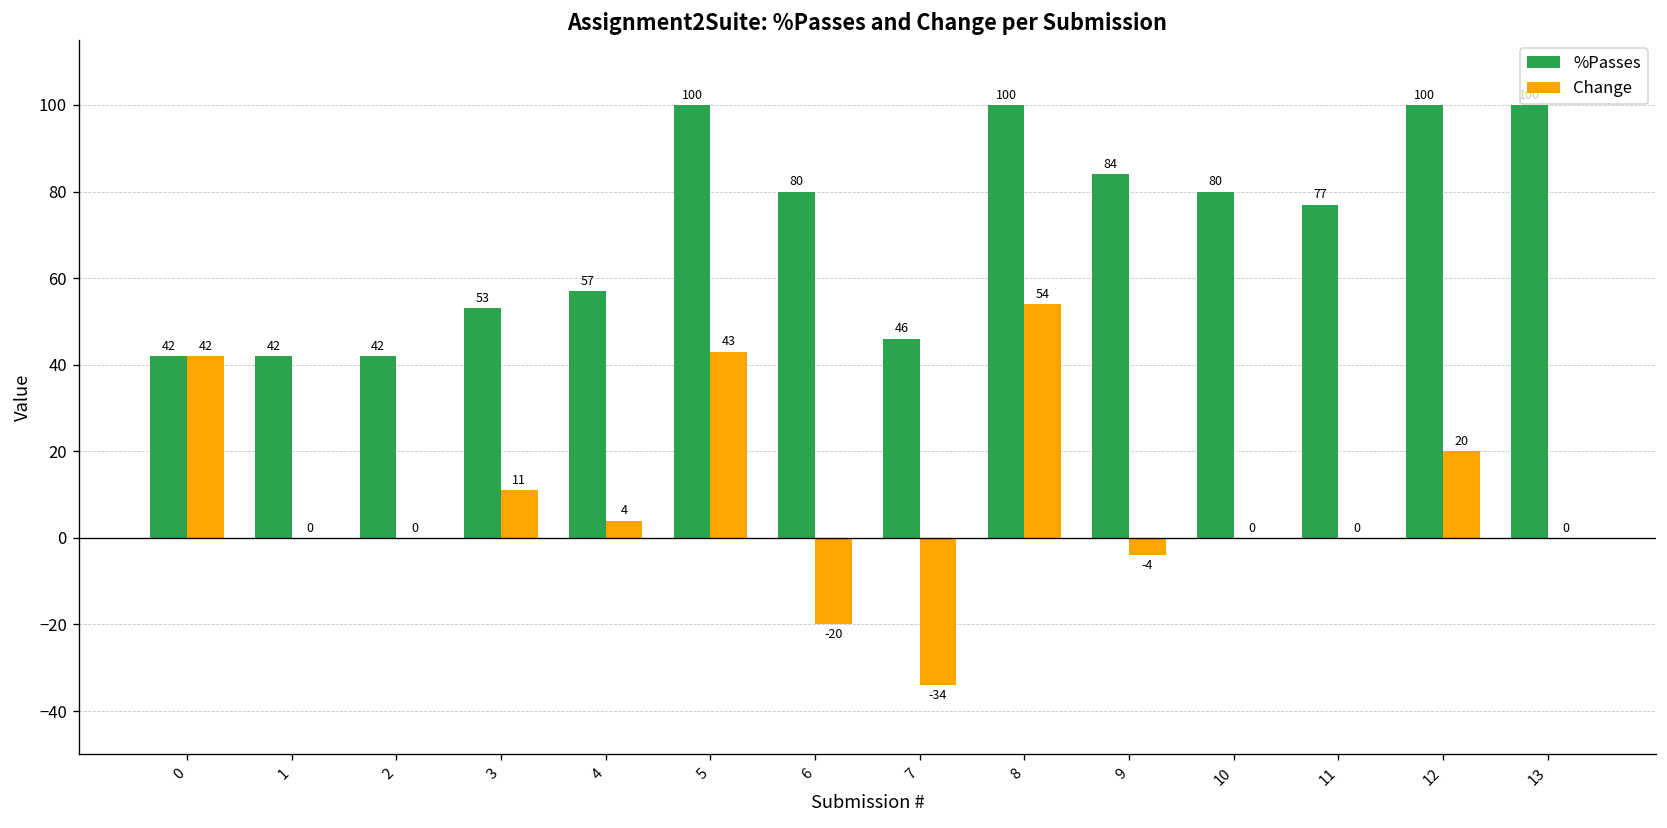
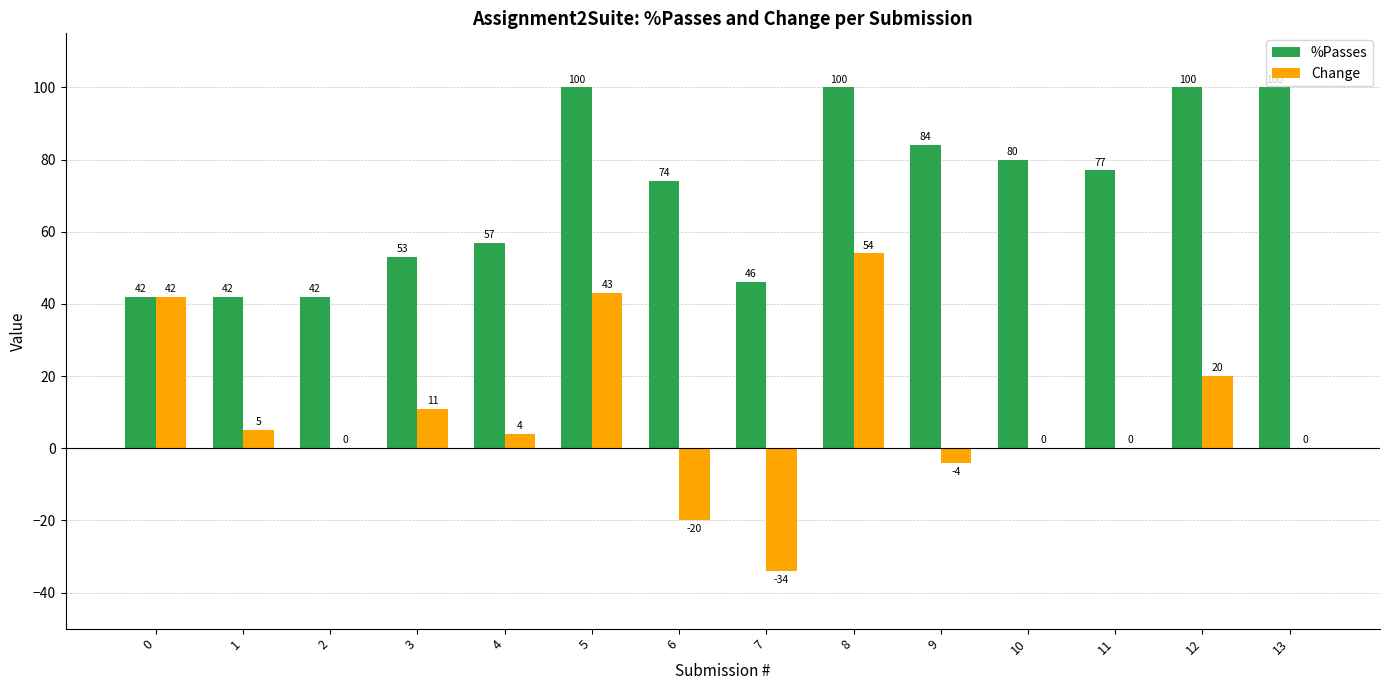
Change, 1: 0 -> 5
%Passes, 6: 80 -> 74
